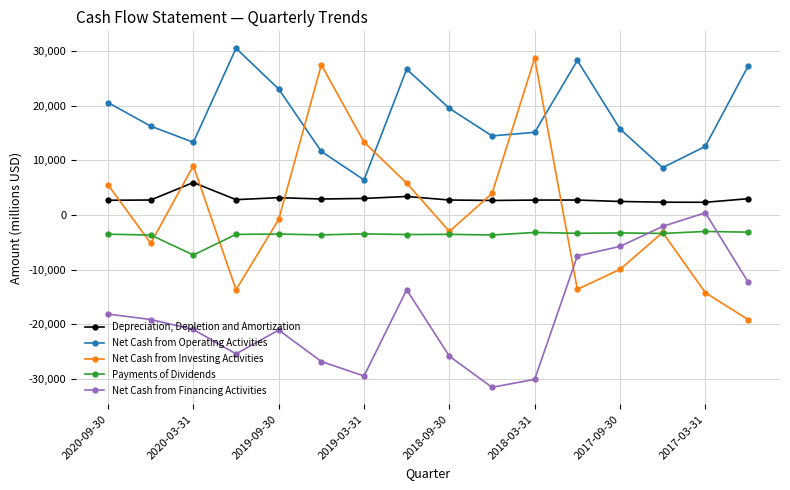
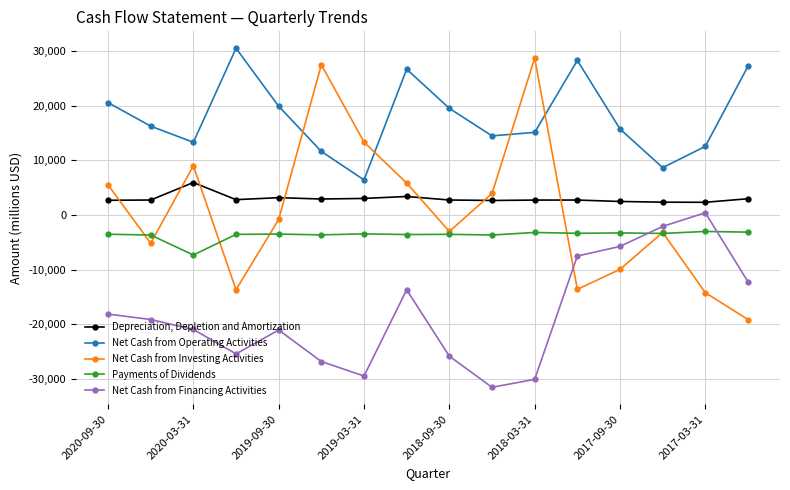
Net Cash from Operating Activities, 2019-09-30: 23,000 -> 20,000
